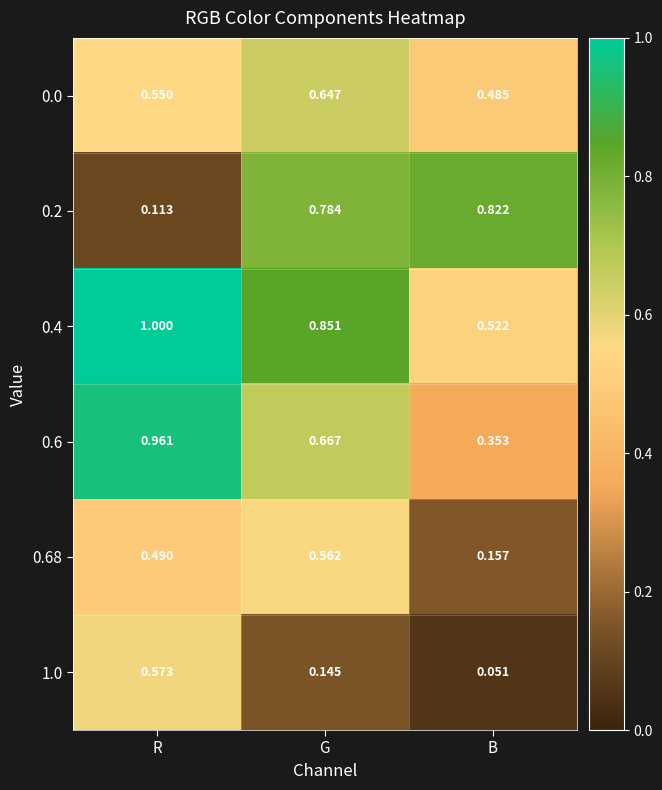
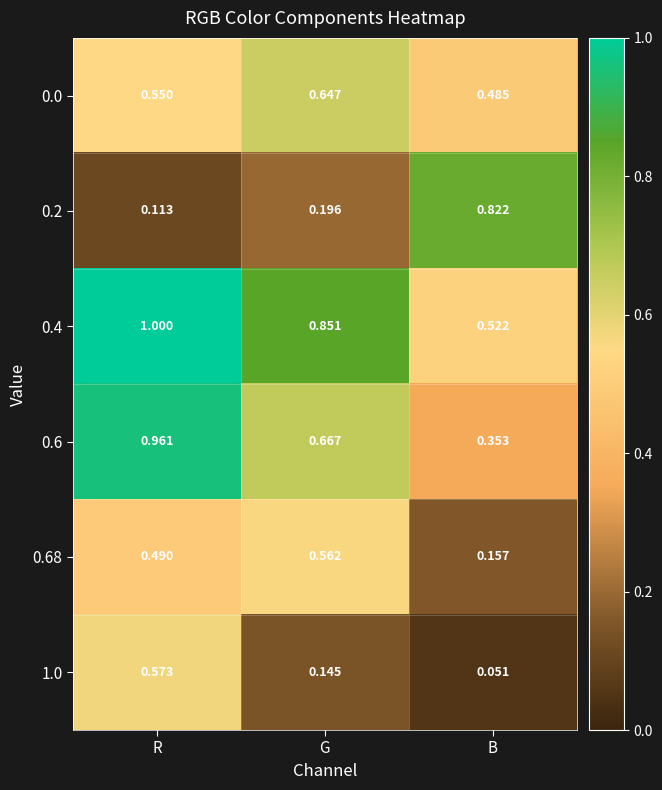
0.2, G: 0.784 -> 0.196
